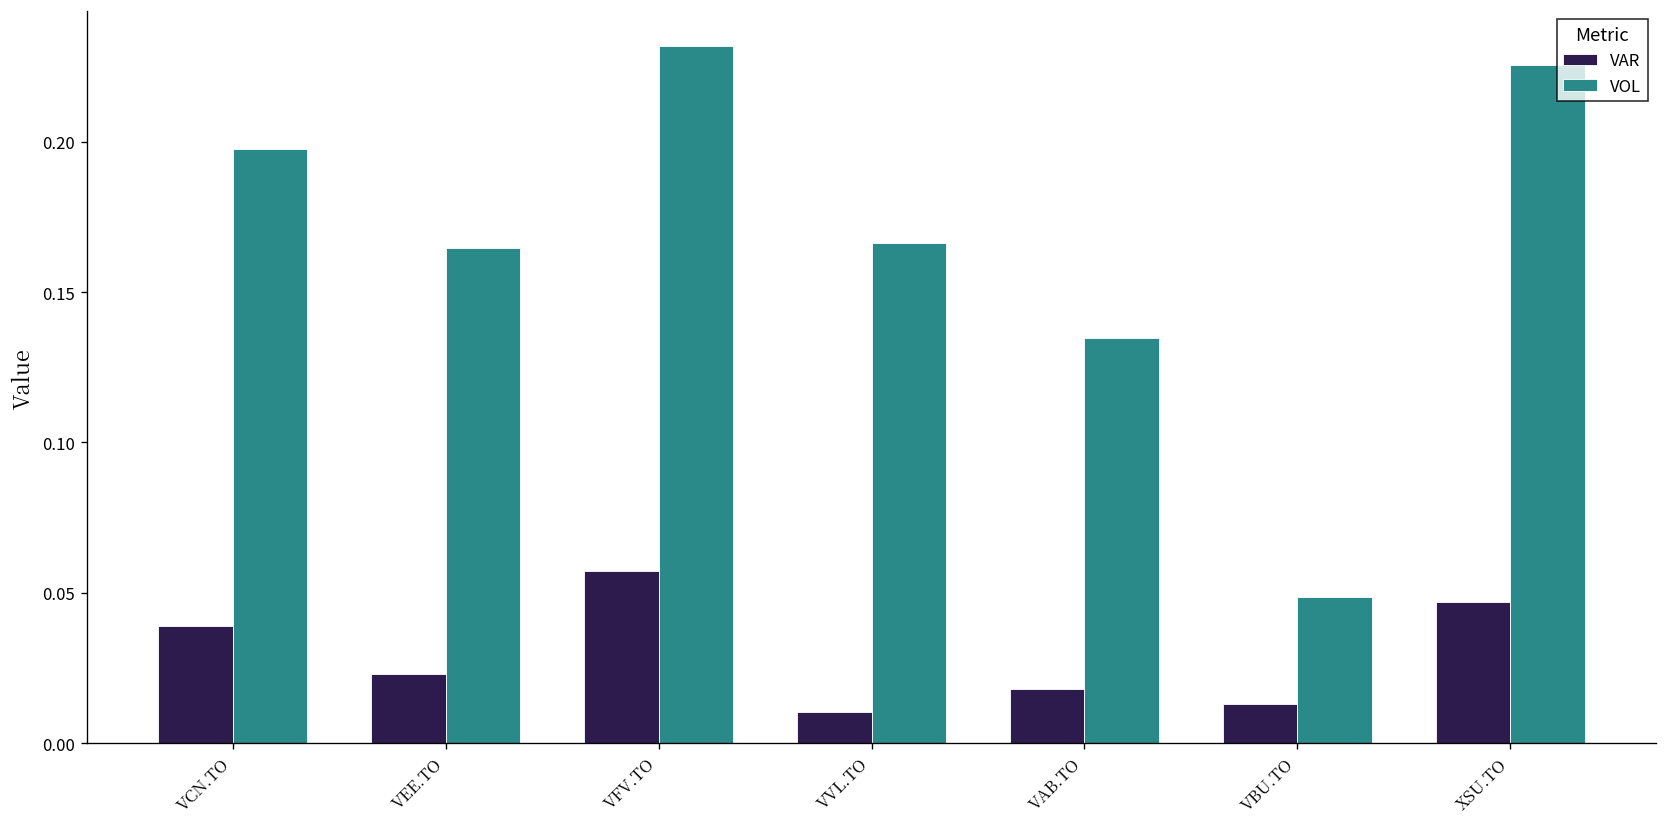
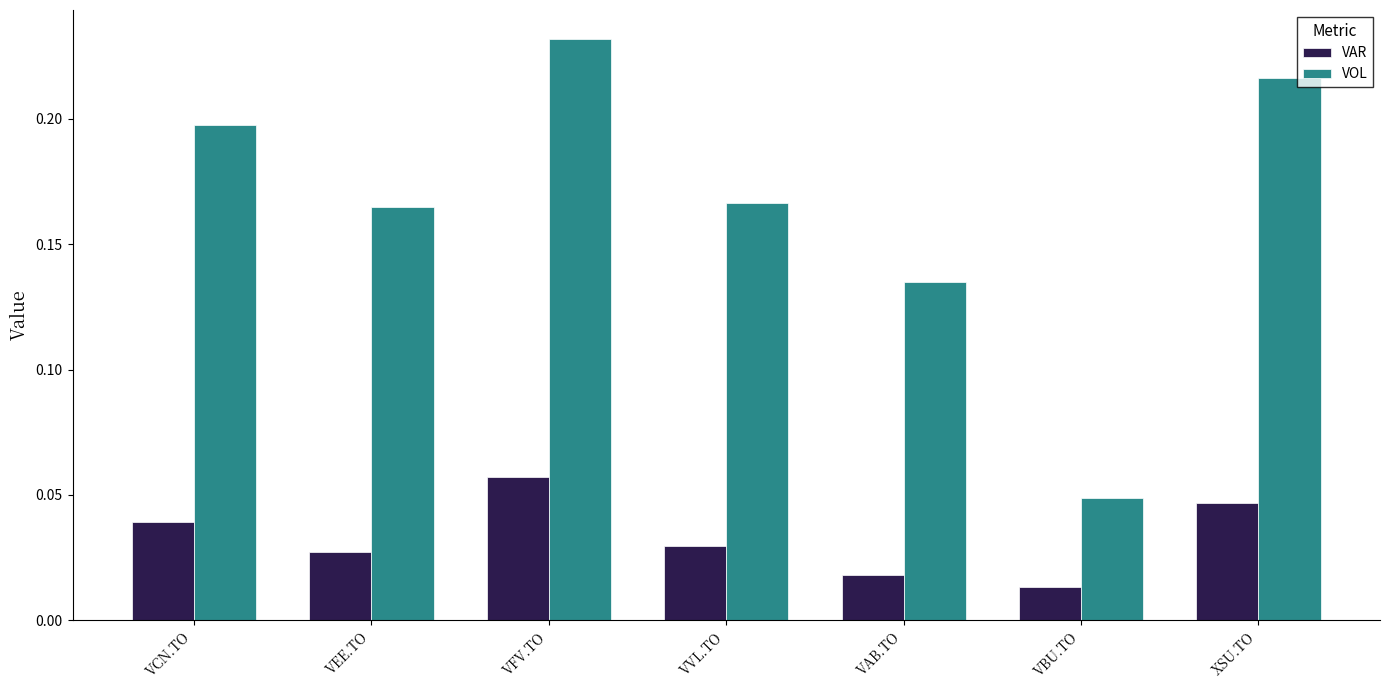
VAR, VEE.TO: 0.023 -> 0.027
VAR, VVL.TO: 0.010 -> 0.029
VOL, XSU.TO: 0.225 -> 0.216
